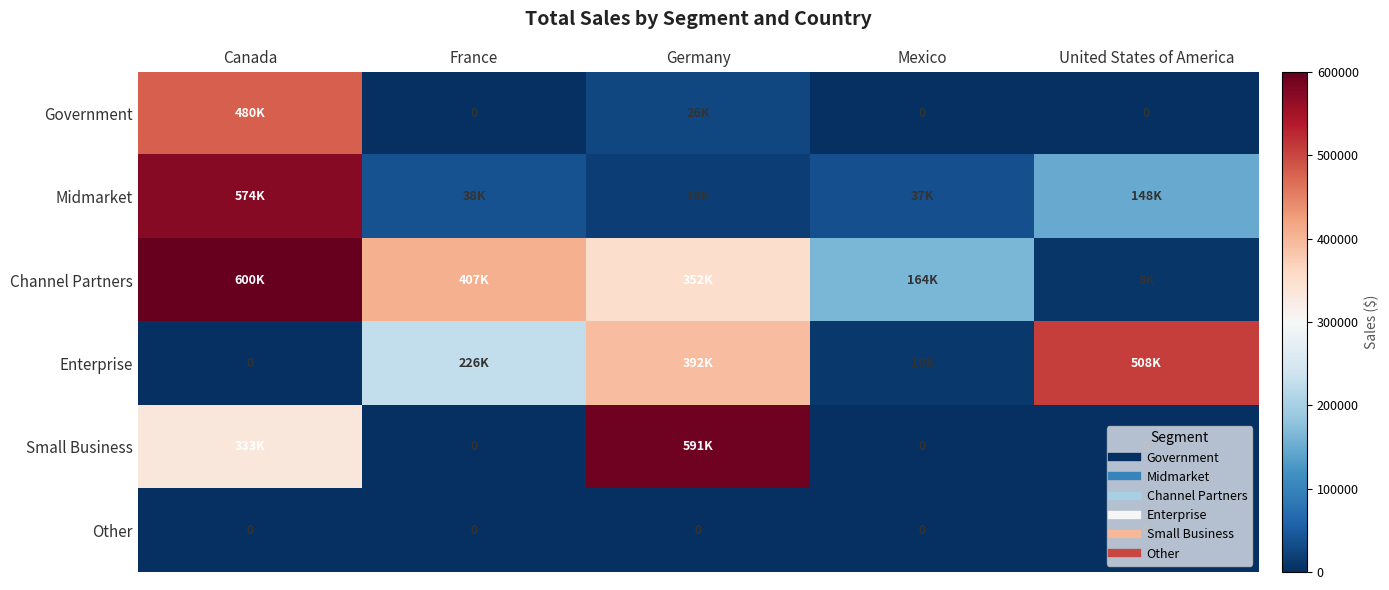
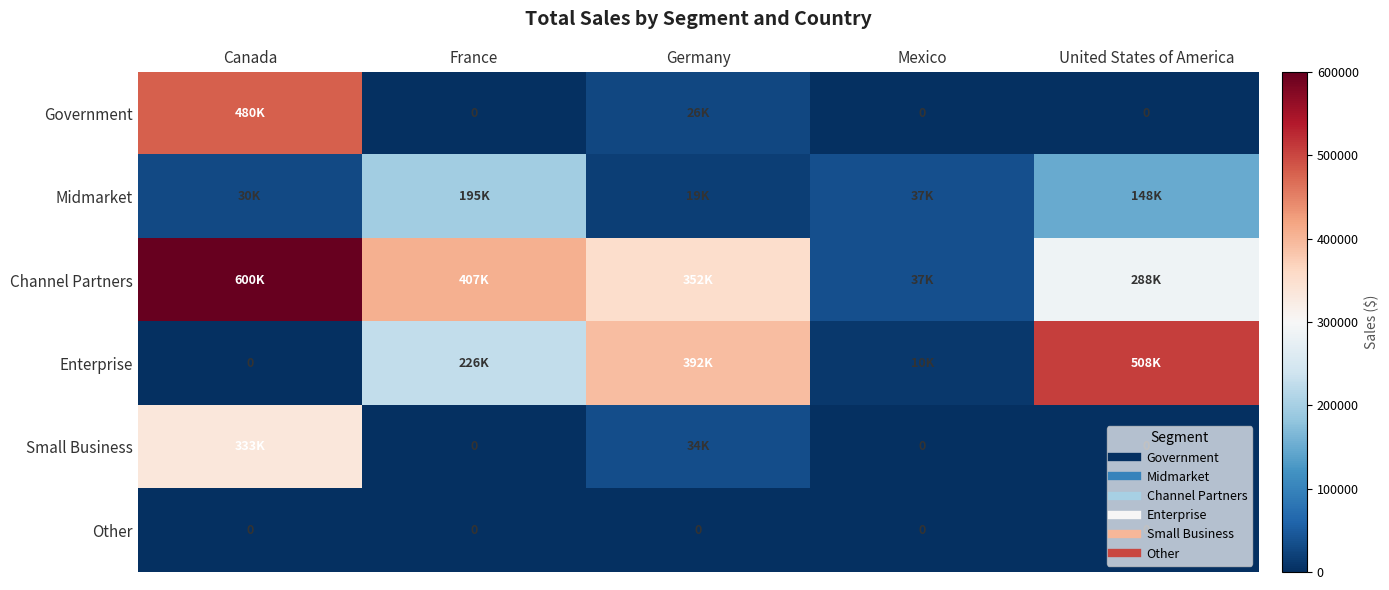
Midmarket, Canada: 574K -> 30K
Midmarket, France: 38K -> 195K
Channel Partners, Mexico: 164K -> 37K
Channel Partners, United States of America: 8K -> 288K
Small Business, Germany: 591K -> 34K
